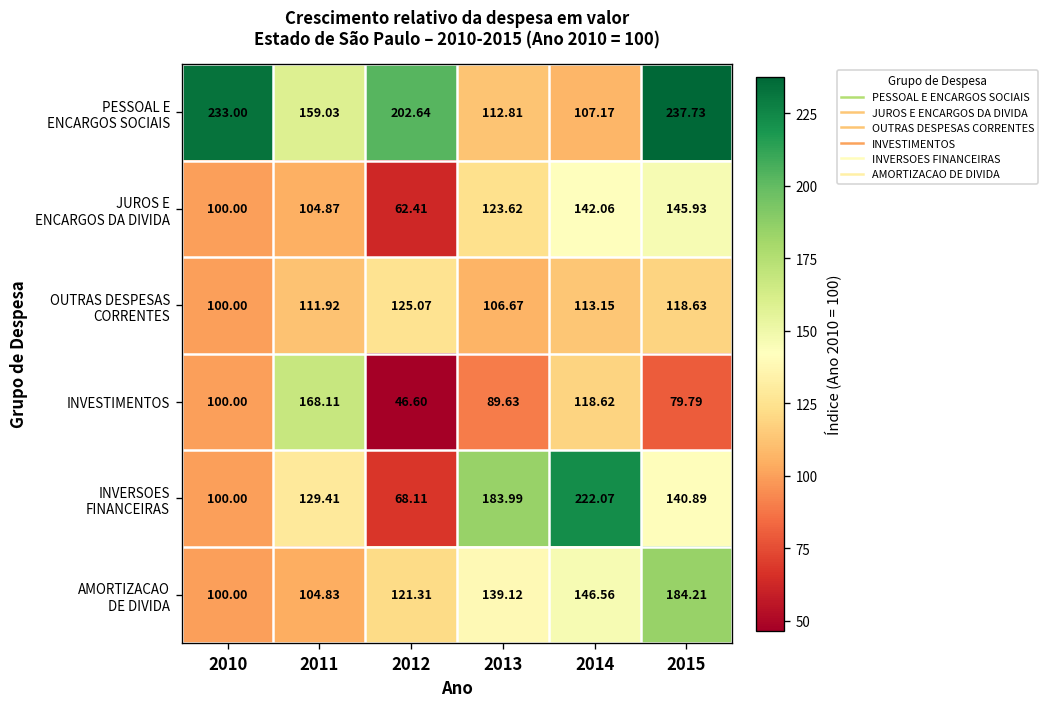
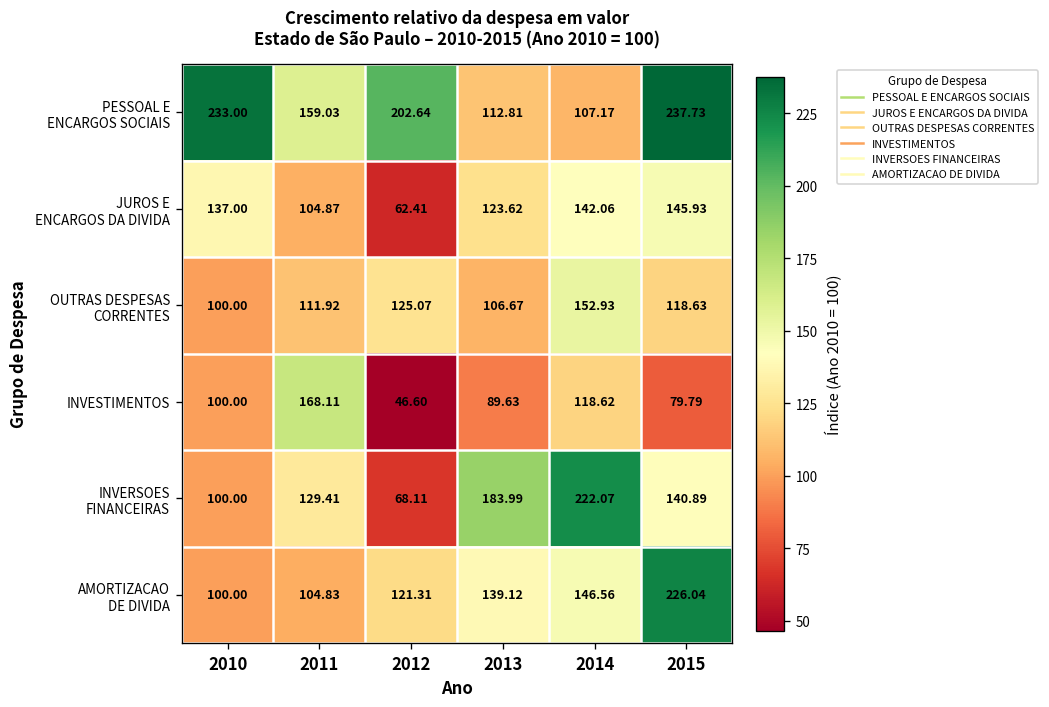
JUROS E ENCARGOS DA DIVIDA, 2010: 100.00 -> 137.00
OUTRAS DESPESAS CORRENTES, 2014: 113.15 -> 152.93
AMORTIZACAO DE DIVIDA, 2015: 184.21 -> 226.04
